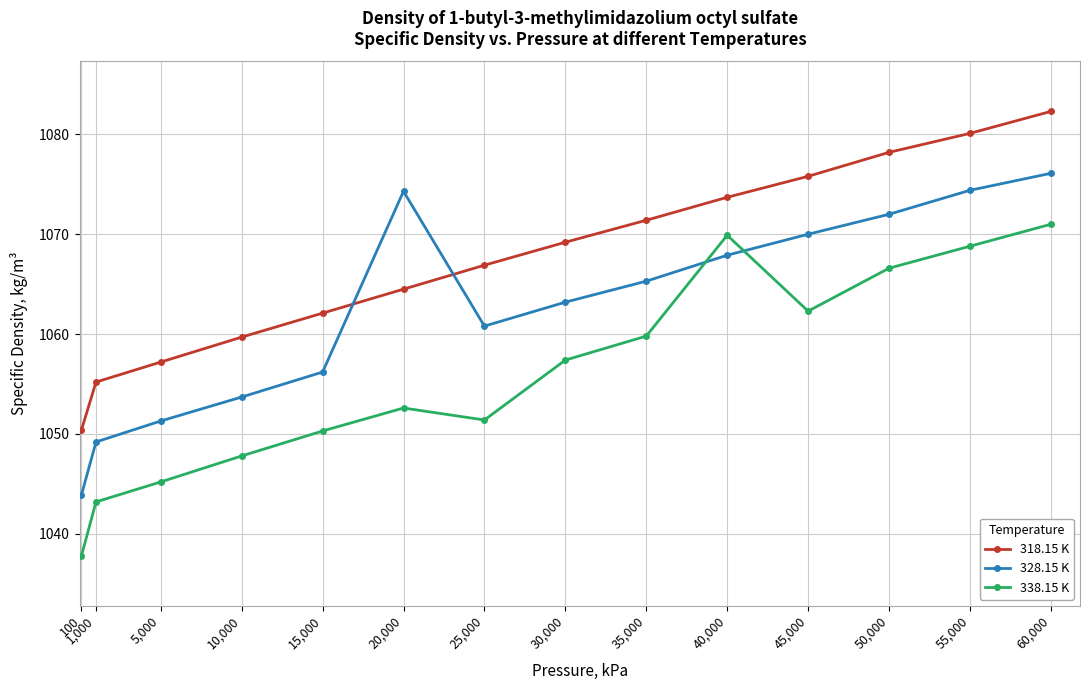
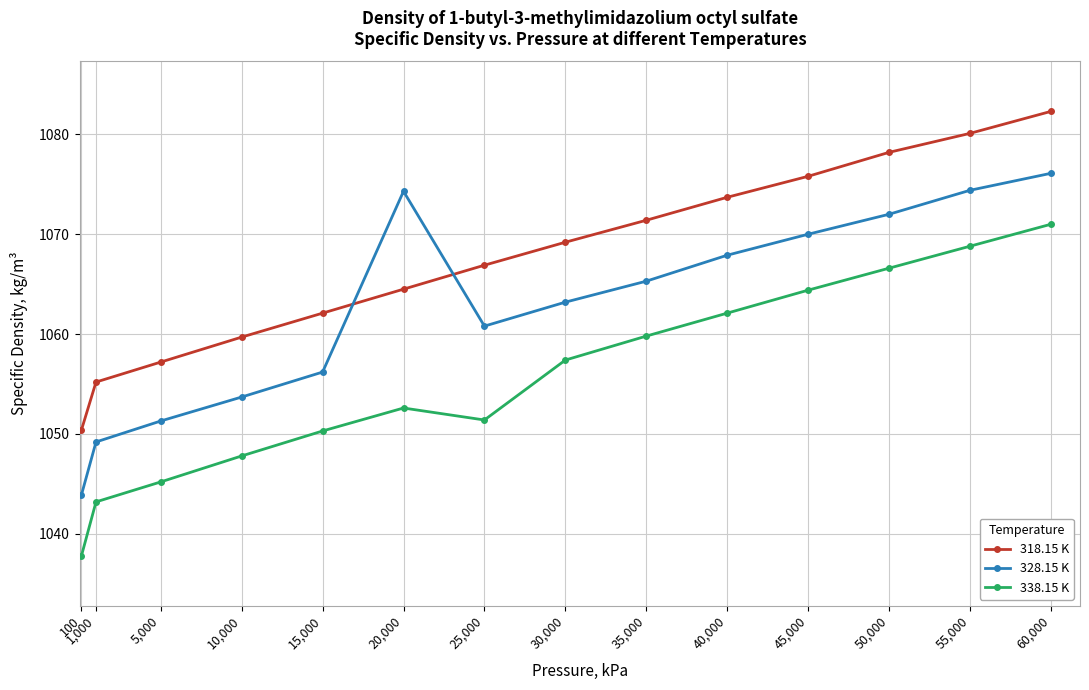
338.15 K, 40,000: 1070 -> 1062
338.15 K, 45,000: 1062 -> 1064
